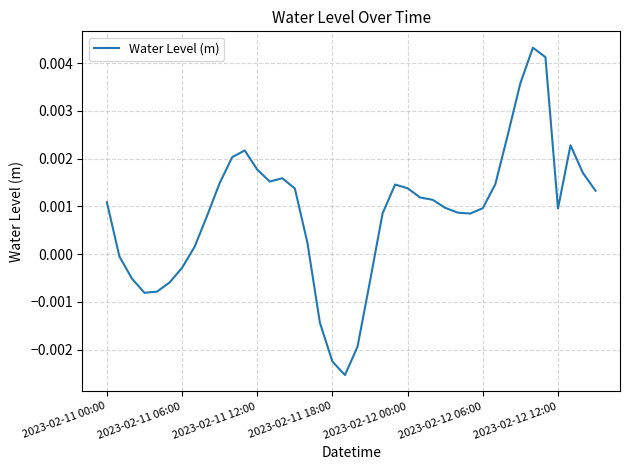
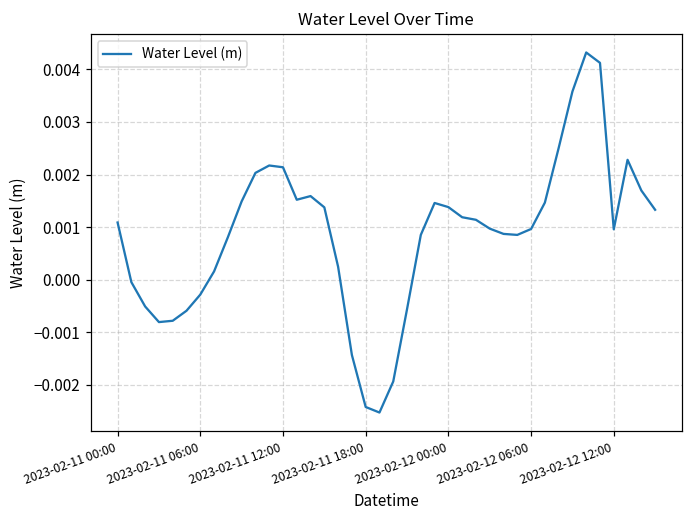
2023-02-11 12:00: 0.0018 -> 0.0021
2023-02-11 18:00: -0.0023 -> -0.0024
